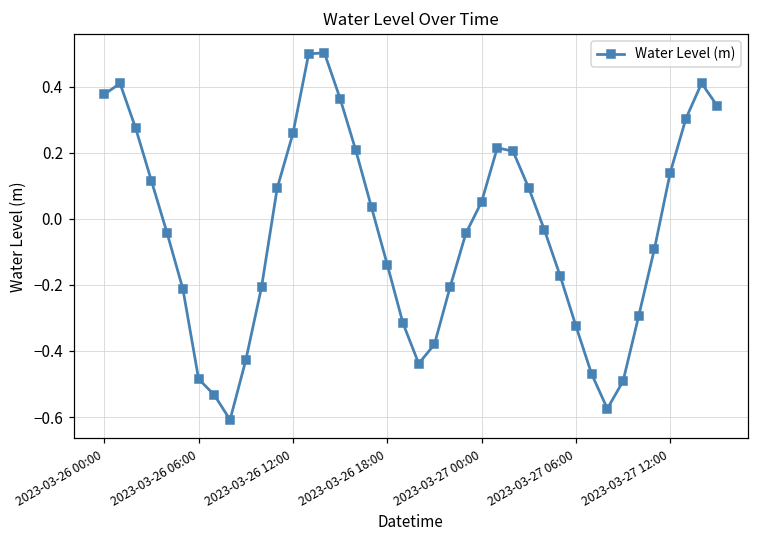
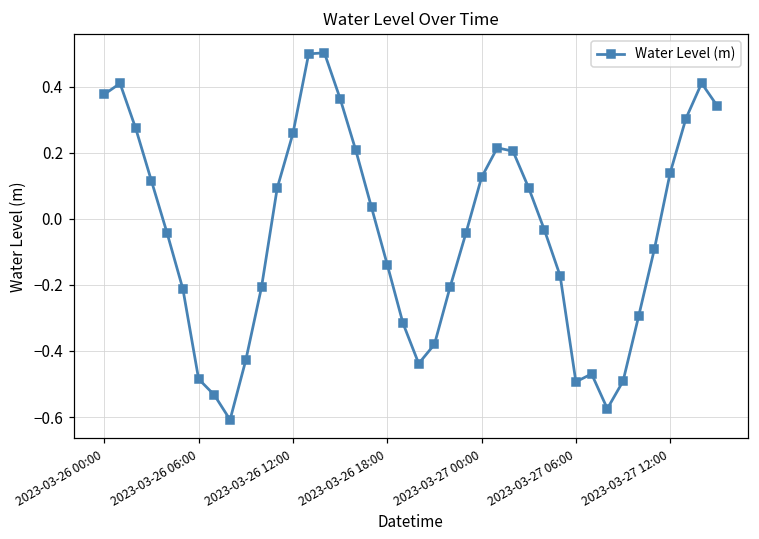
2023-03-27 00:00: 0.05 -> 0.13
2023-03-27 06:00: -0.32 -> -0.49
